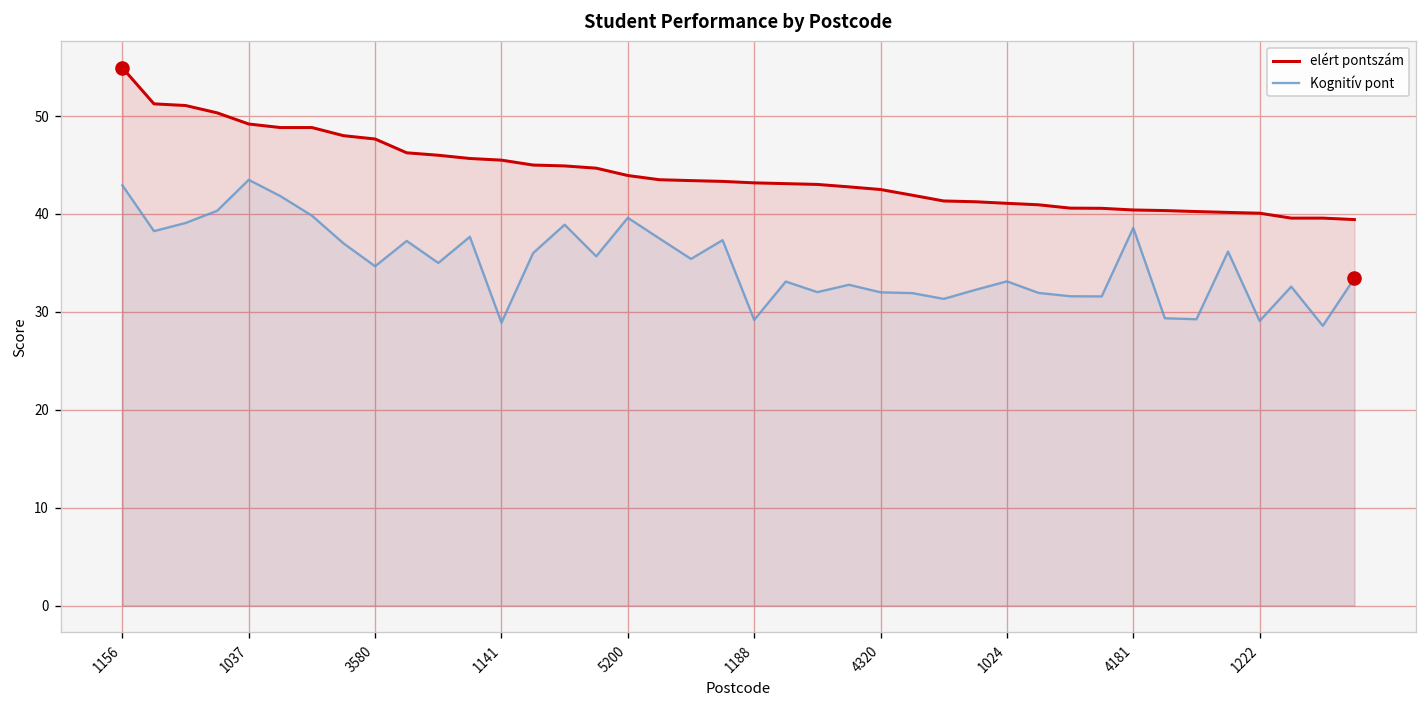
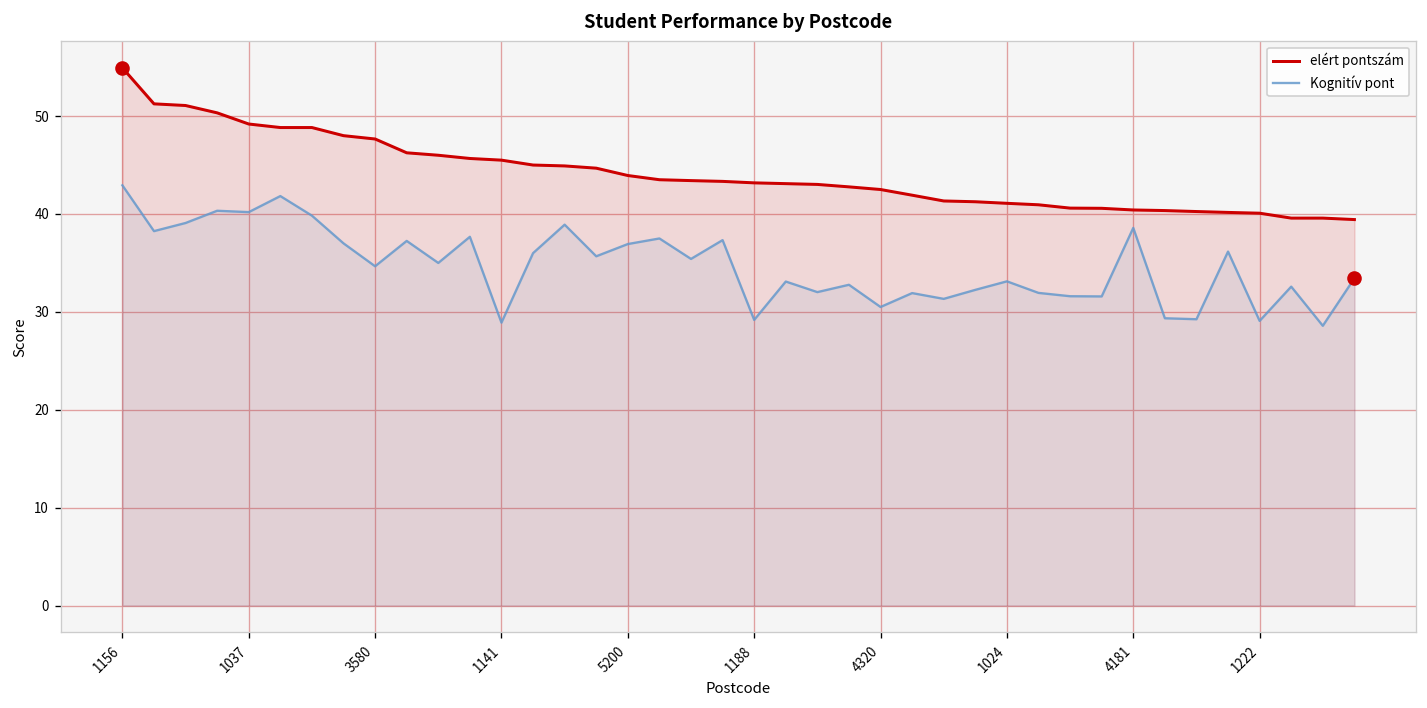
Kognitív pont, 1037: 43 -> 40
Kognitív pont, 5200: 40 -> 37
Kognitív pont, 4320: 32 -> 31
